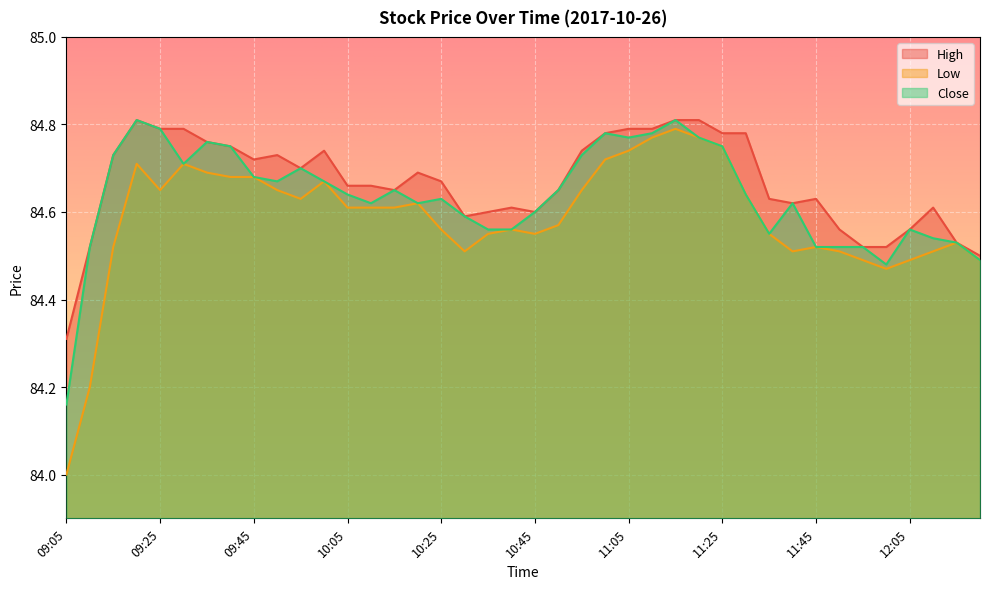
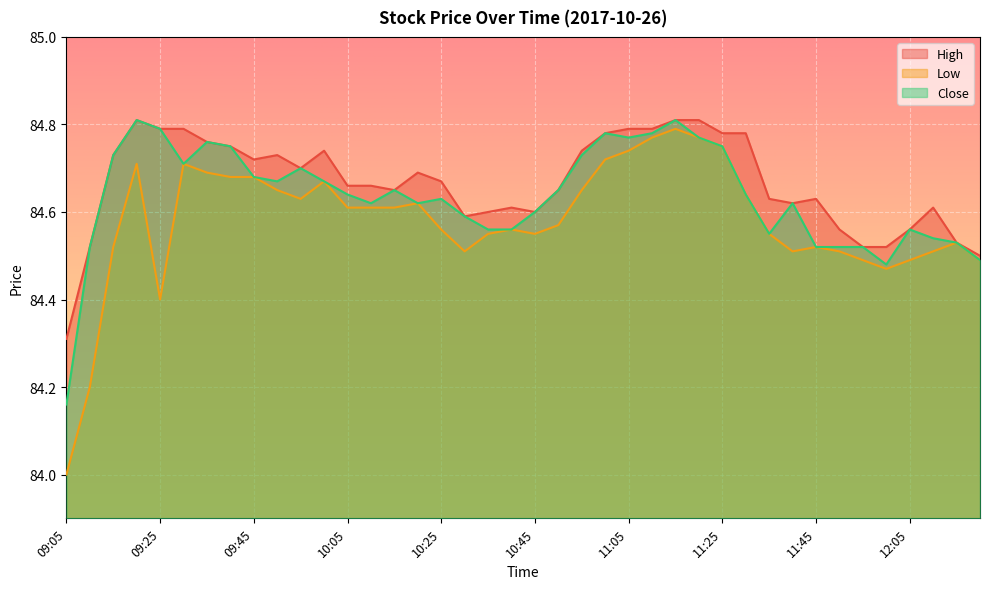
Low, 09:25: 84.65 -> 84.40
